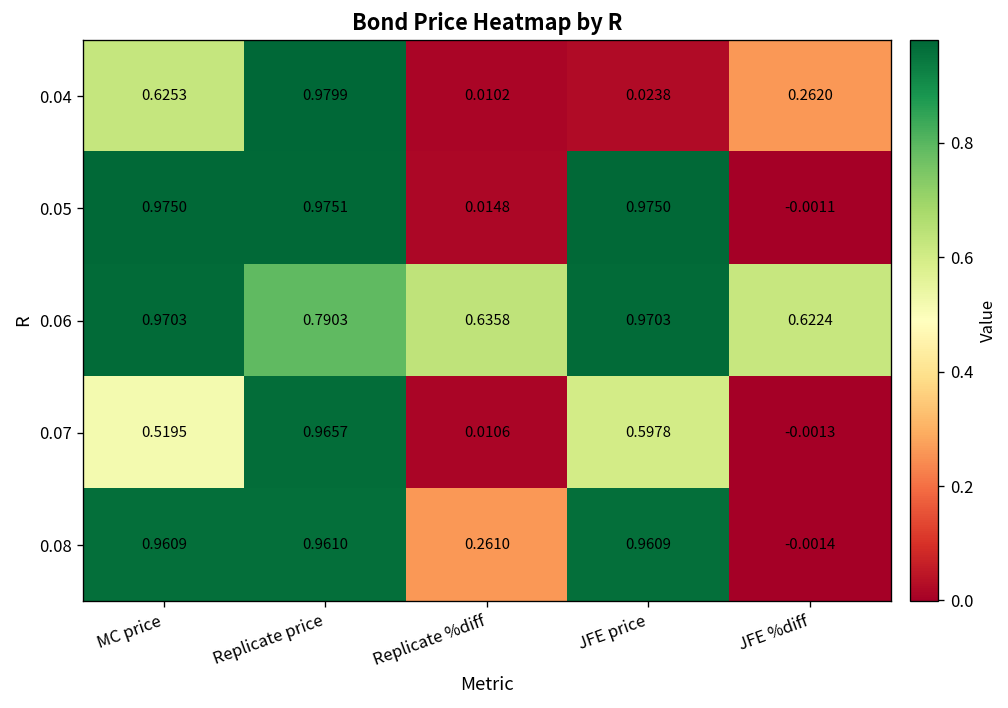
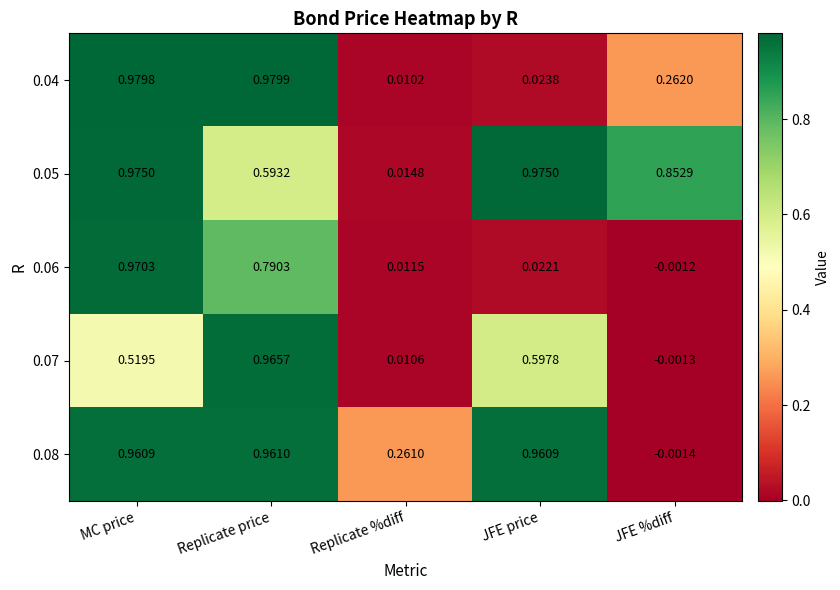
0.04, MC price: 0.6253 -> 0.9798
0.05, Replicate price: 0.9751 -> 0.5932
0.05, JFE %diff: -0.0011 -> 0.8529
0.06, Replicate %diff: 0.6358 -> 0.0115
0.06, JFE price: 0.9703 -> 0.0221
0.06, JFE %diff: 0.6224 -> -0.0012
